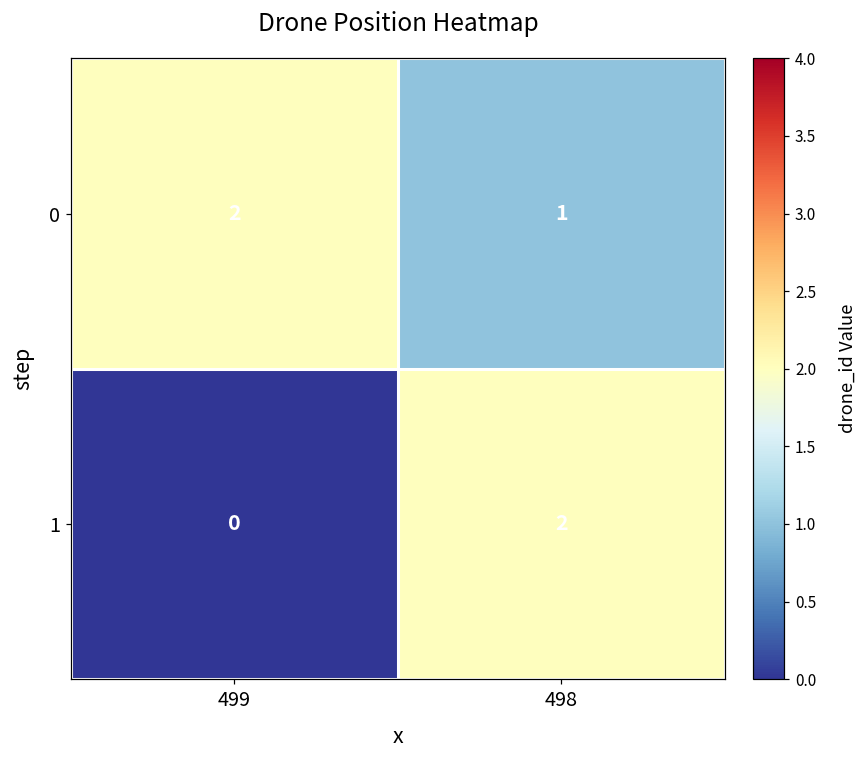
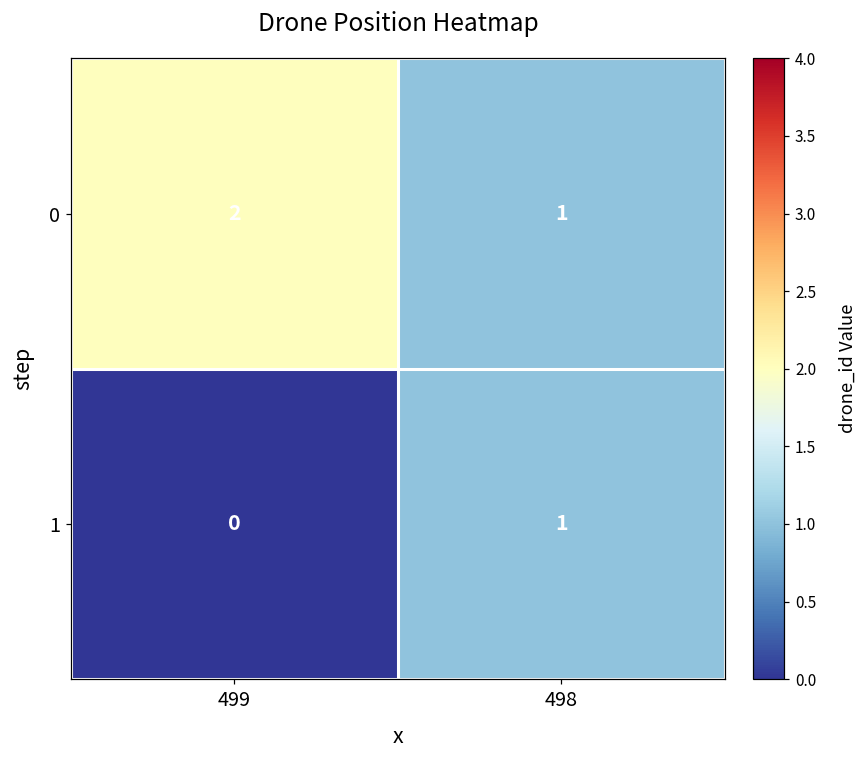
1, 498: 2 -> 1
